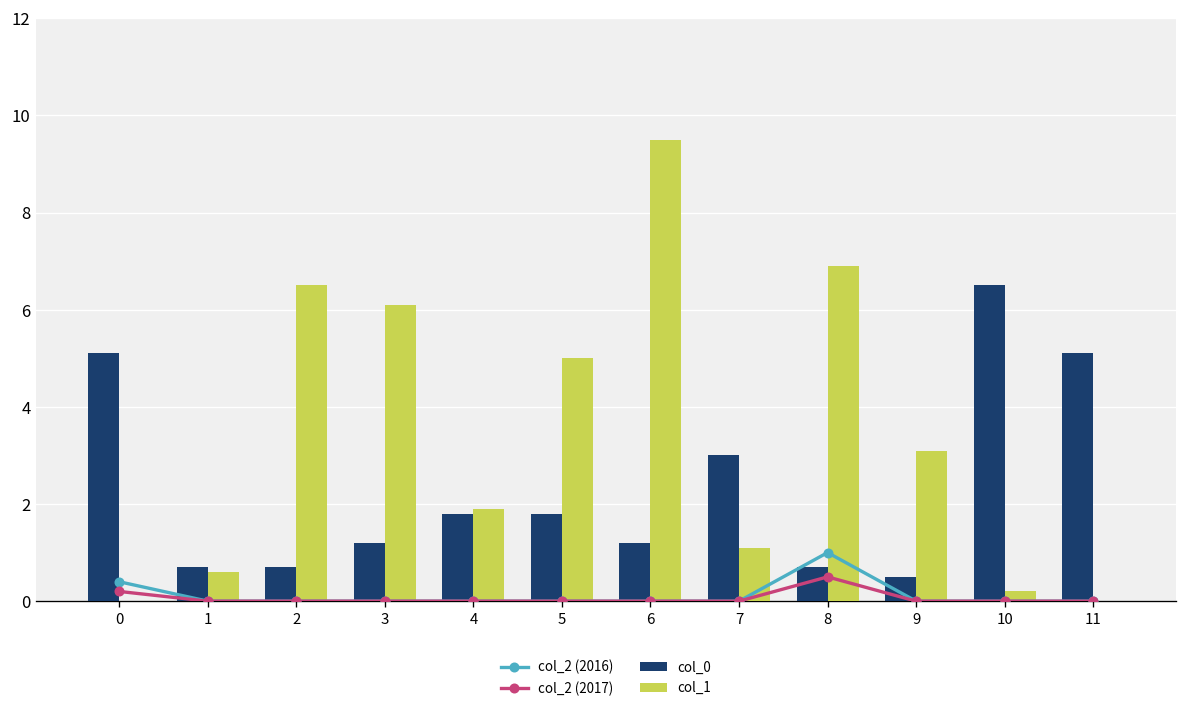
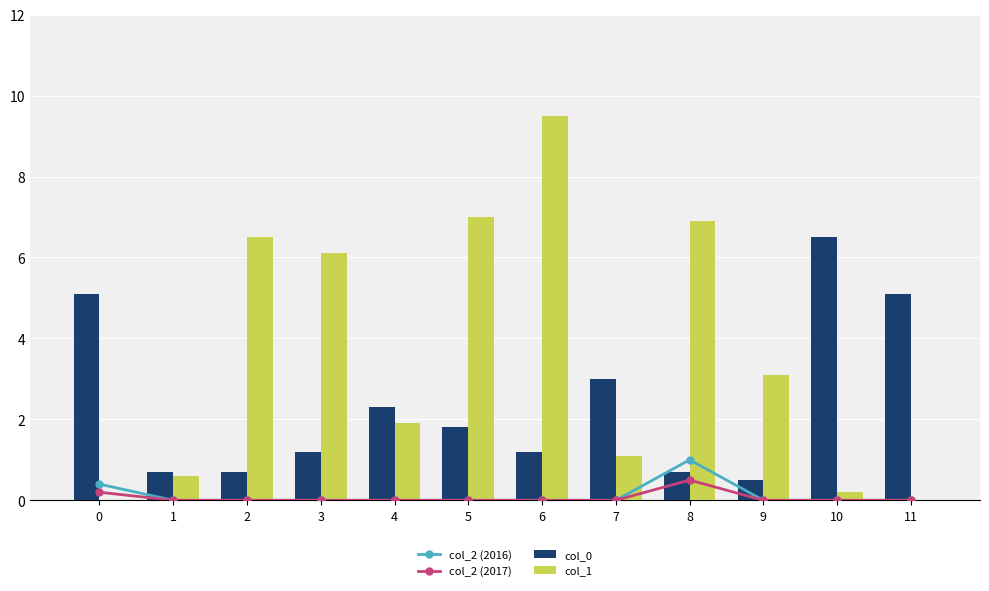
col_0, 4: 1.8 -> 2.3
col_1, 5: 5 -> 7
